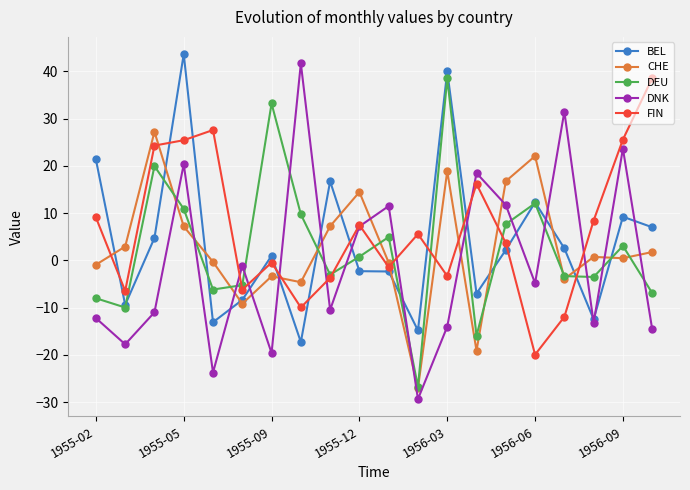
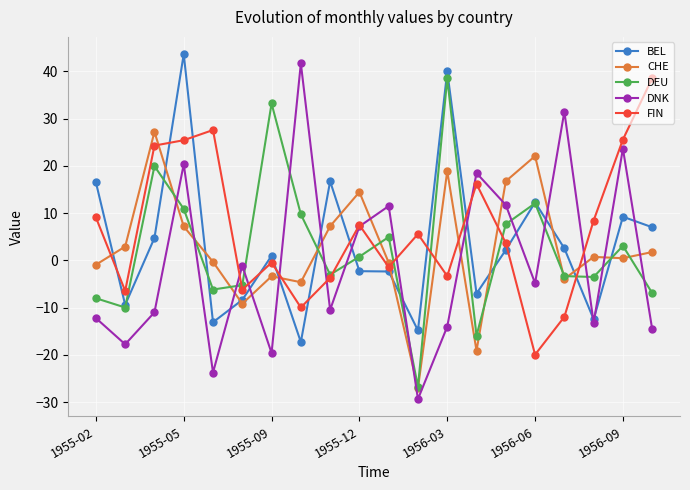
BEL, 1955-02: 21 -> 17
